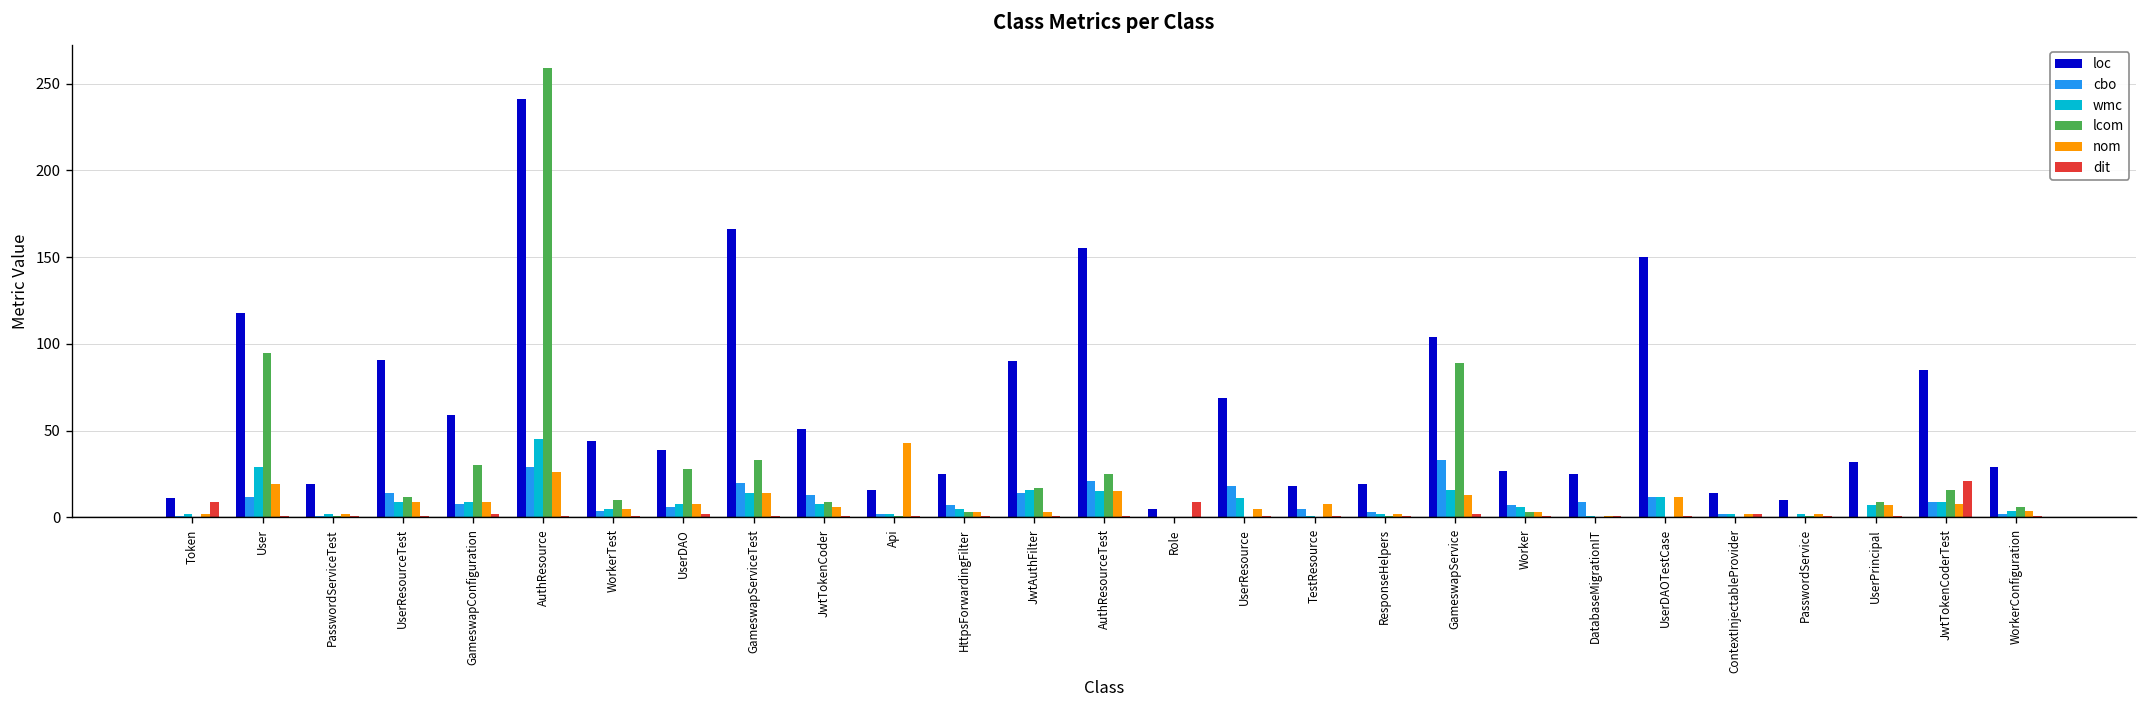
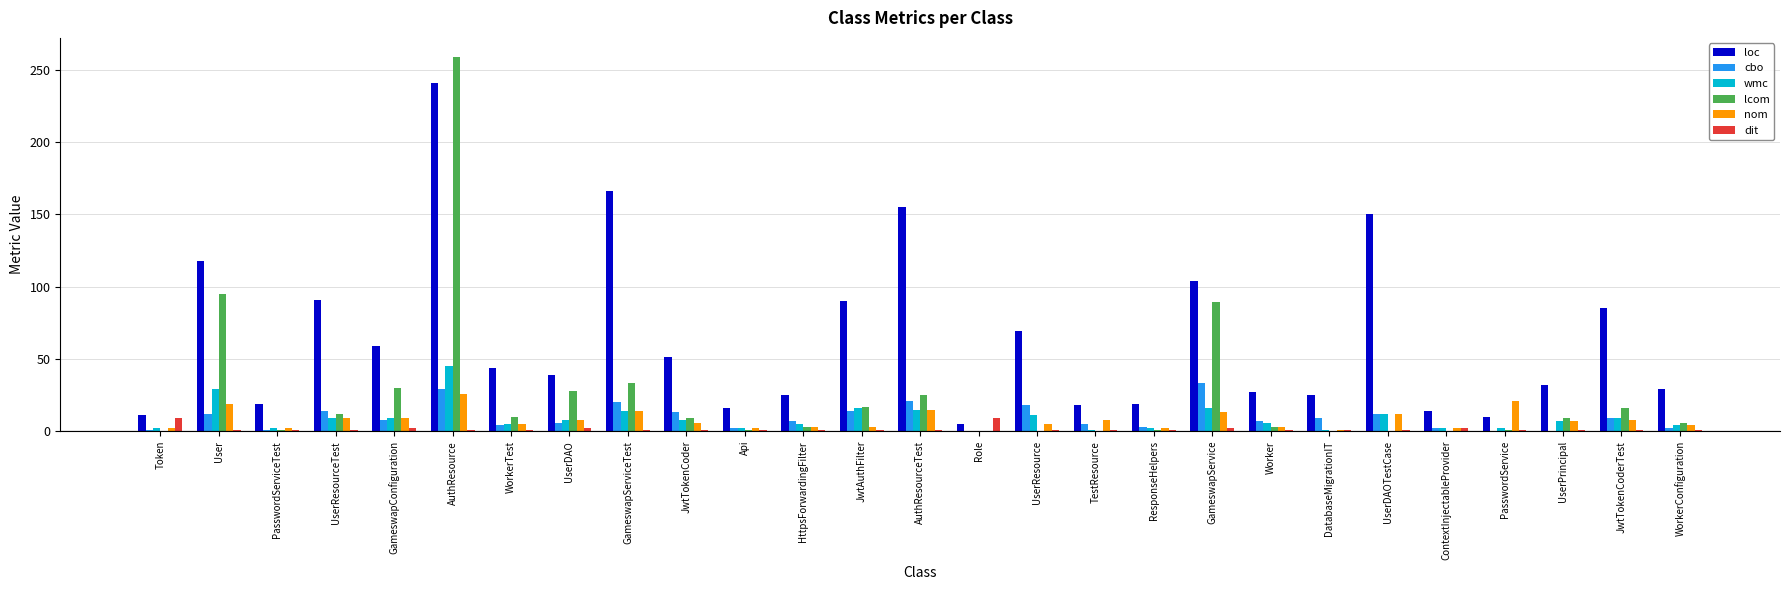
nom, Api: 43 -> 2
nom, PasswordService: 2 -> 21
dit, JwtTokenCoderTest: 21 -> 1
